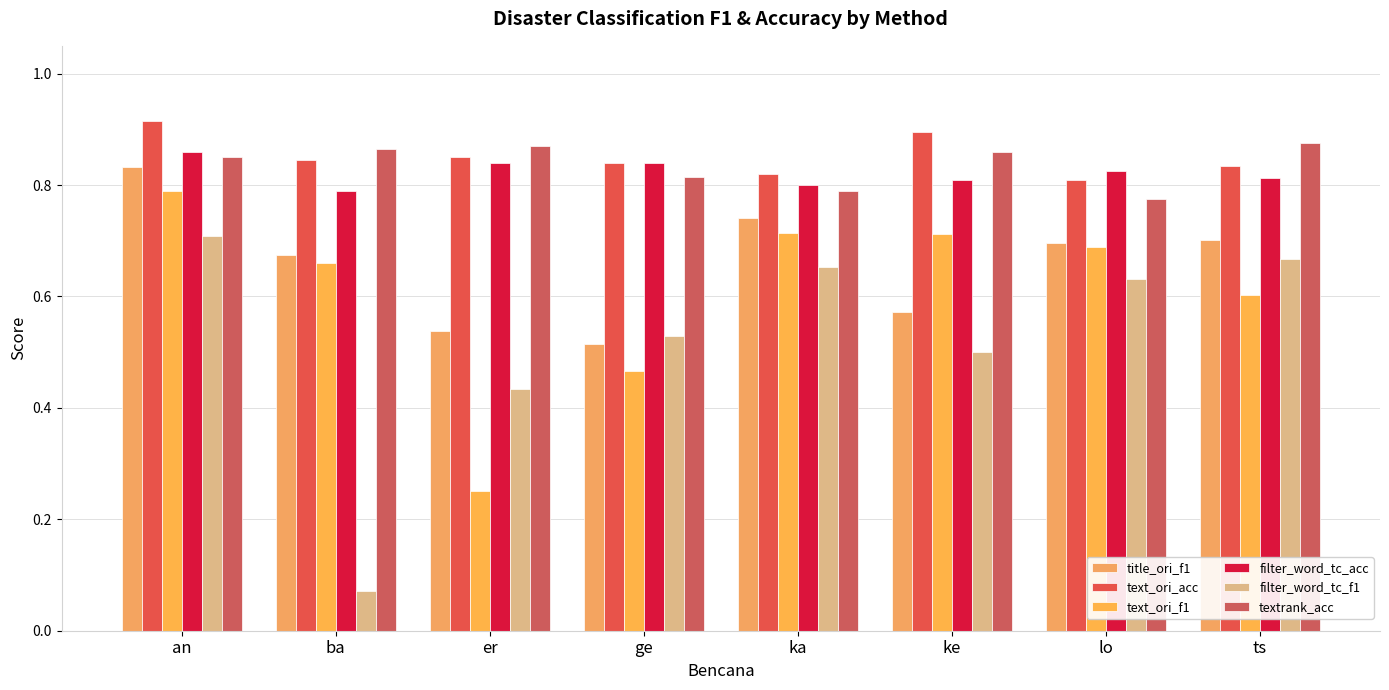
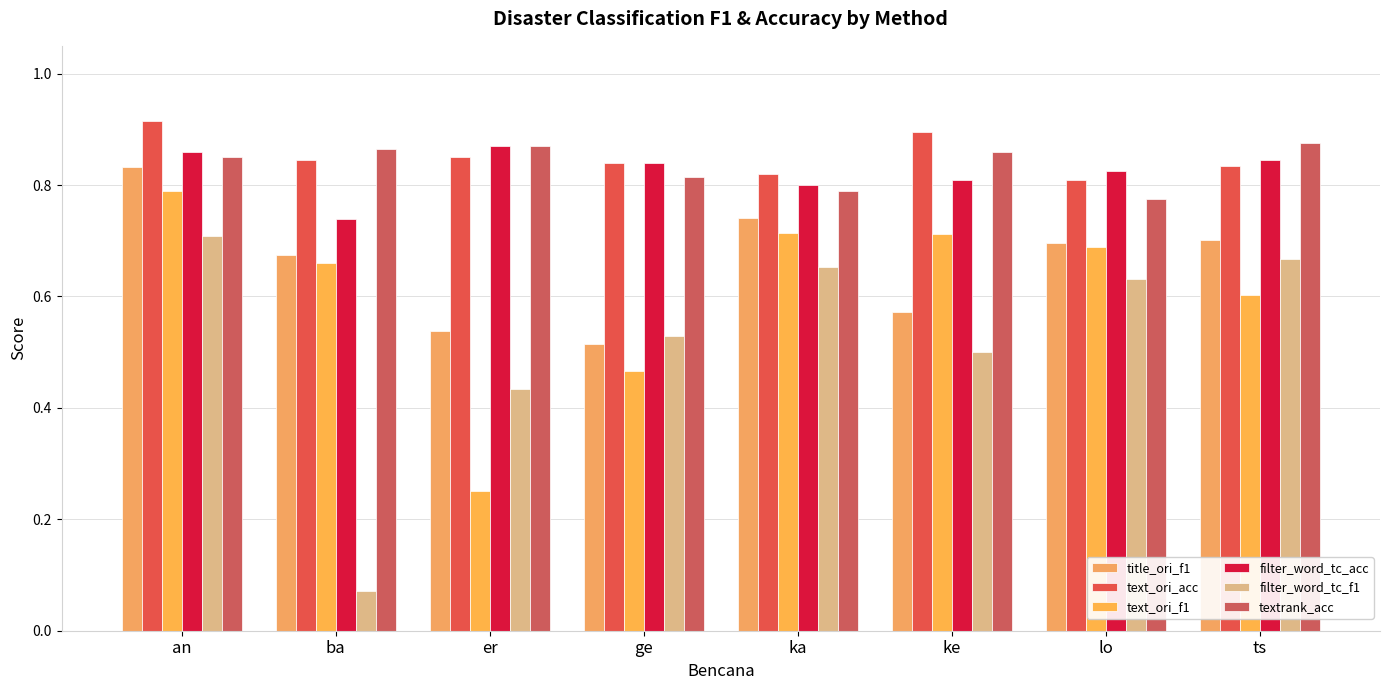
filter_word_tc_acc, ba: 0.79 -> 0.74
filter_word_tc_acc, er: 0.84 -> 0.87
filter_word_tc_acc, ts: 0.81 -> 0.85
